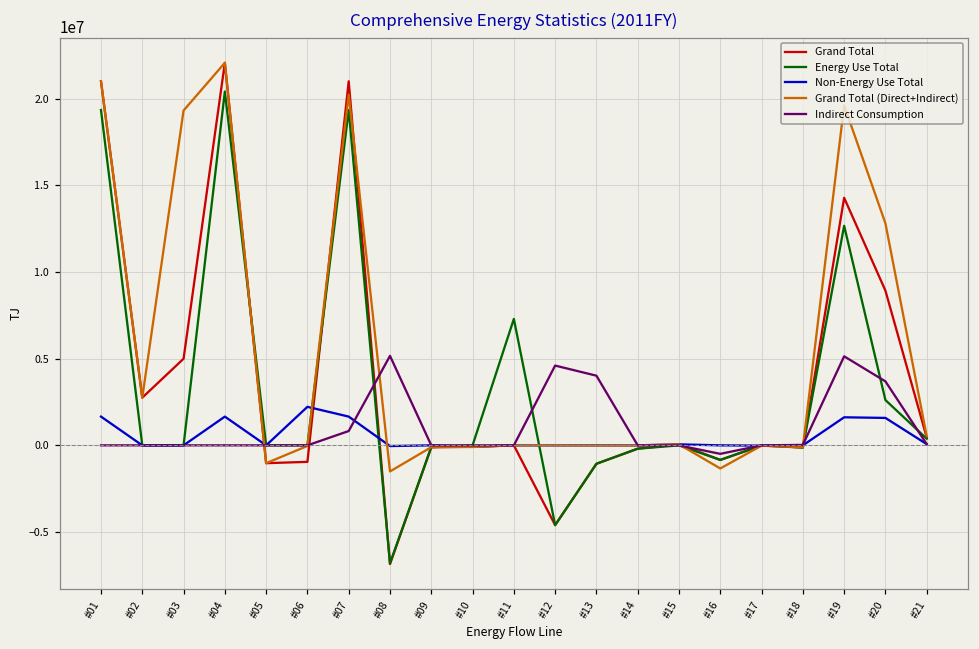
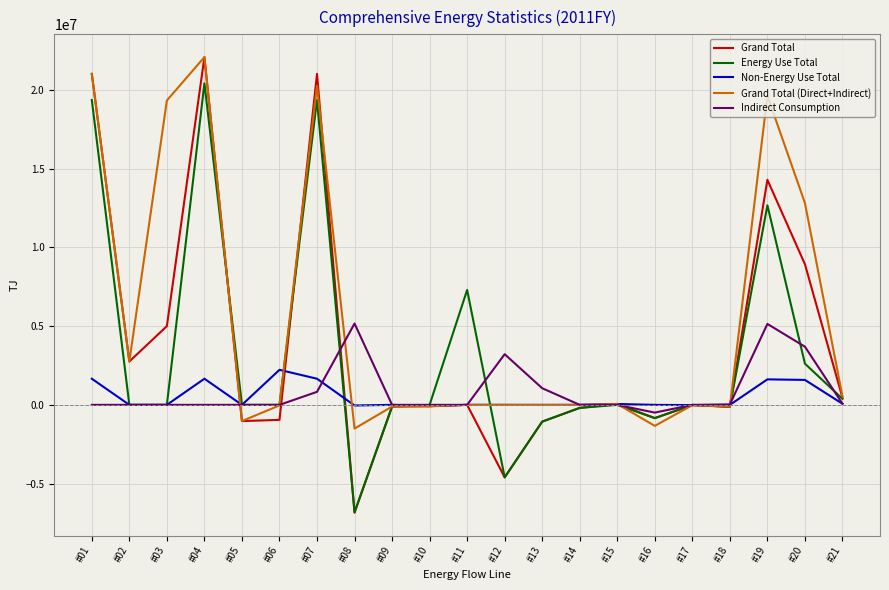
Indirect Consumption, #12: 4600000 -> 3200000
Indirect Consumption, #13: 4000000 -> 1100000
